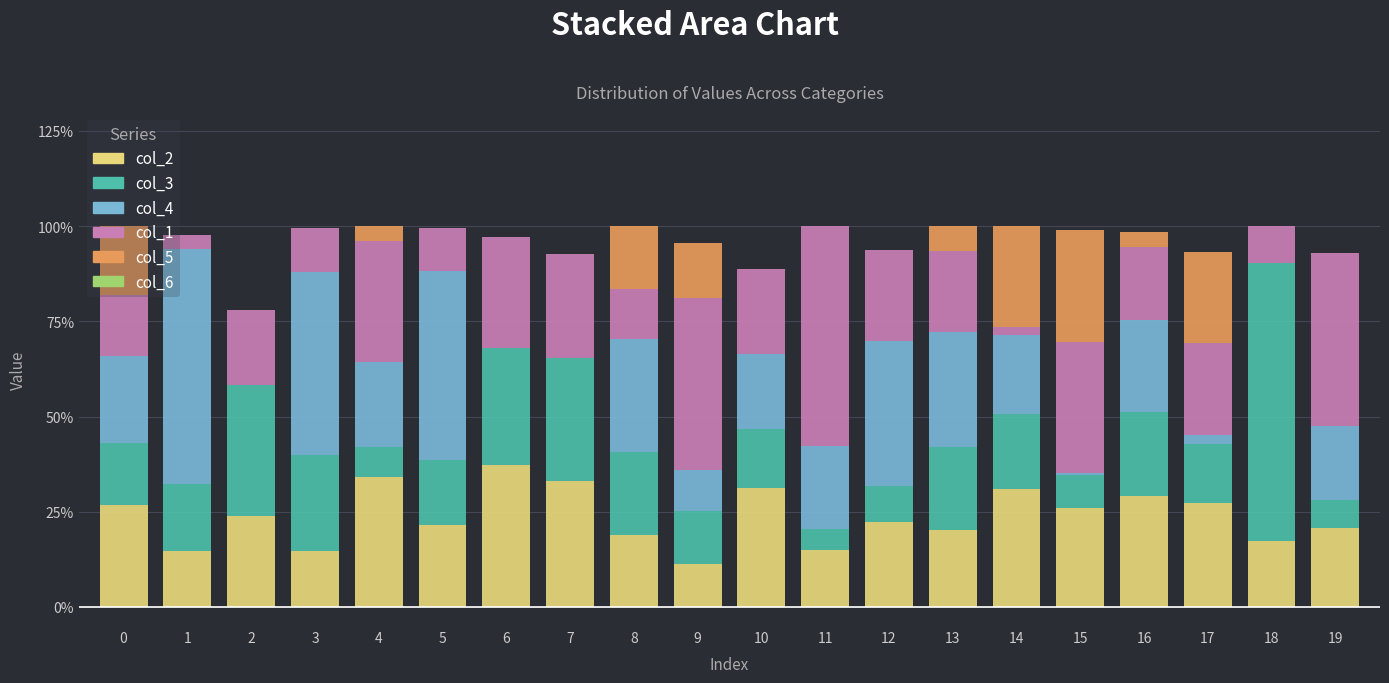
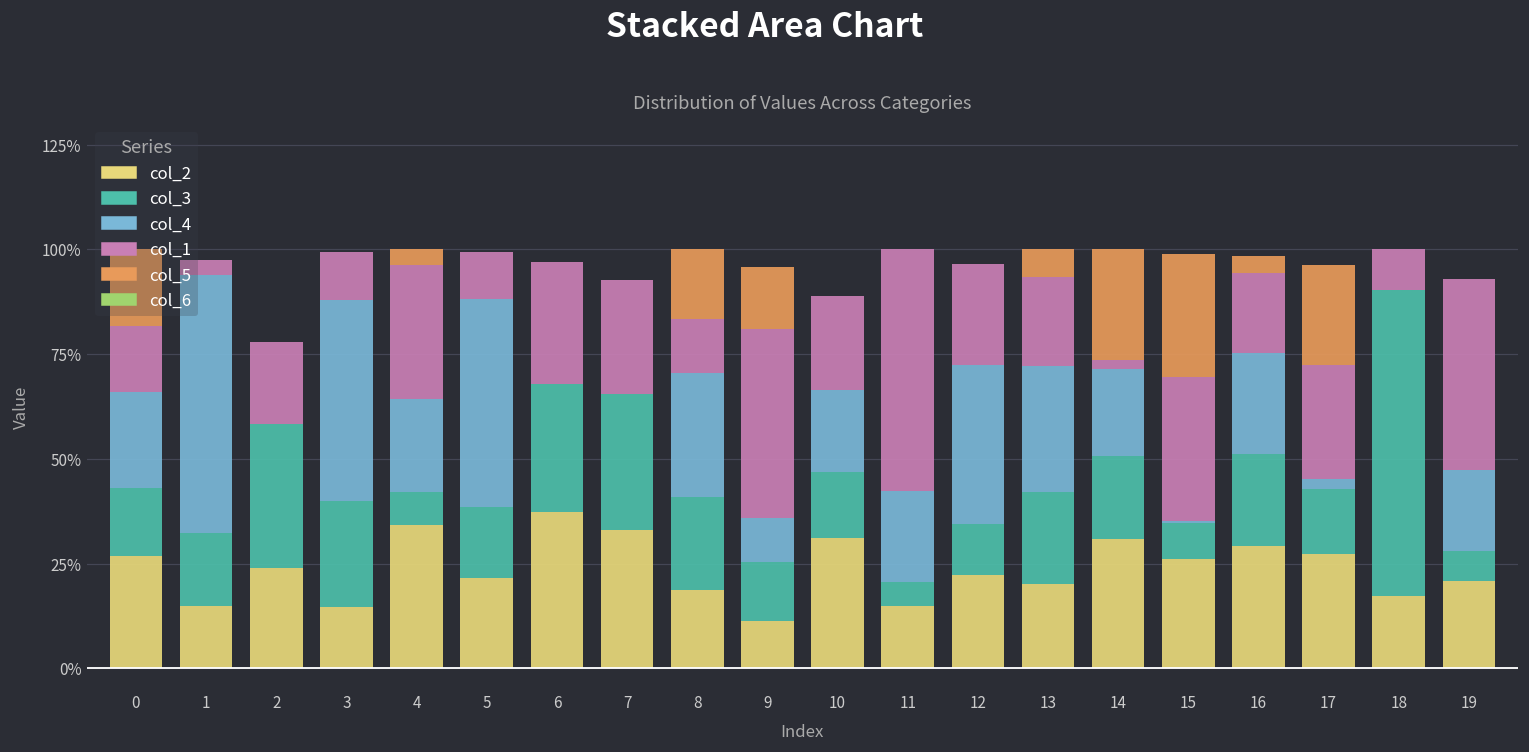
col_3, 12: 10% -> 12%
col_1, 17: 24% -> 27%
